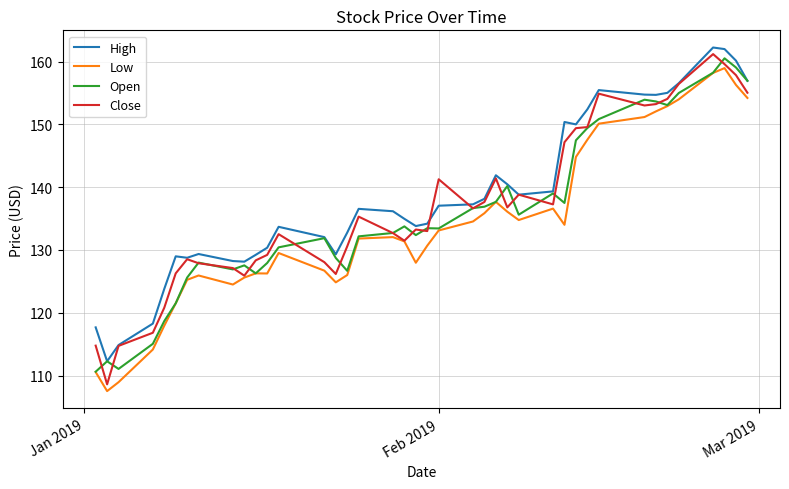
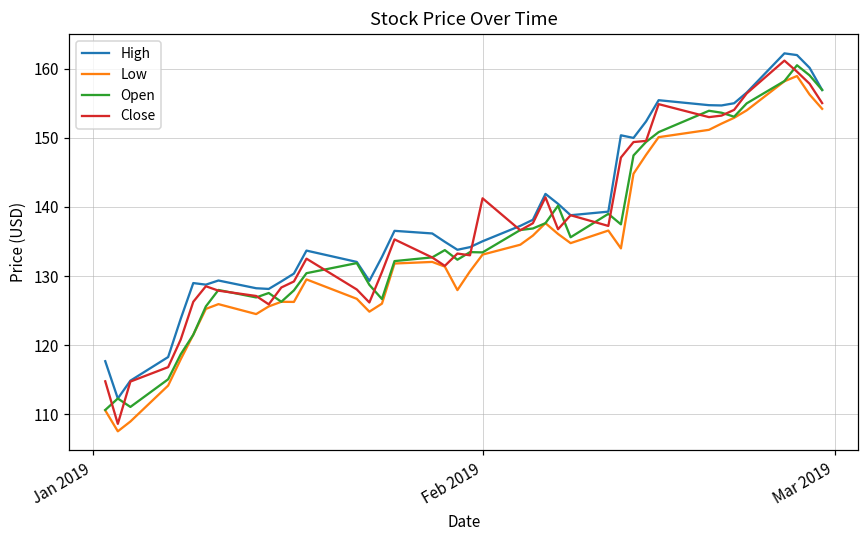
High, Feb 2019: 137 -> 135
